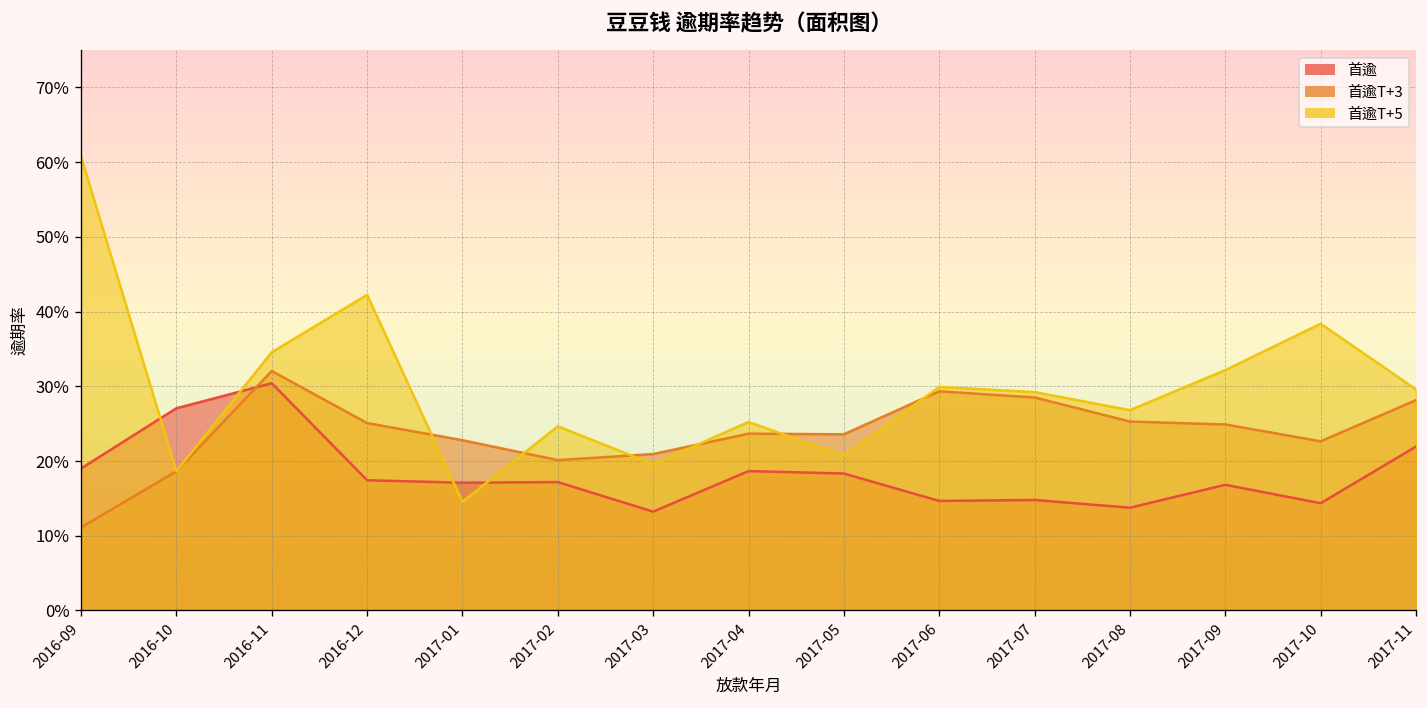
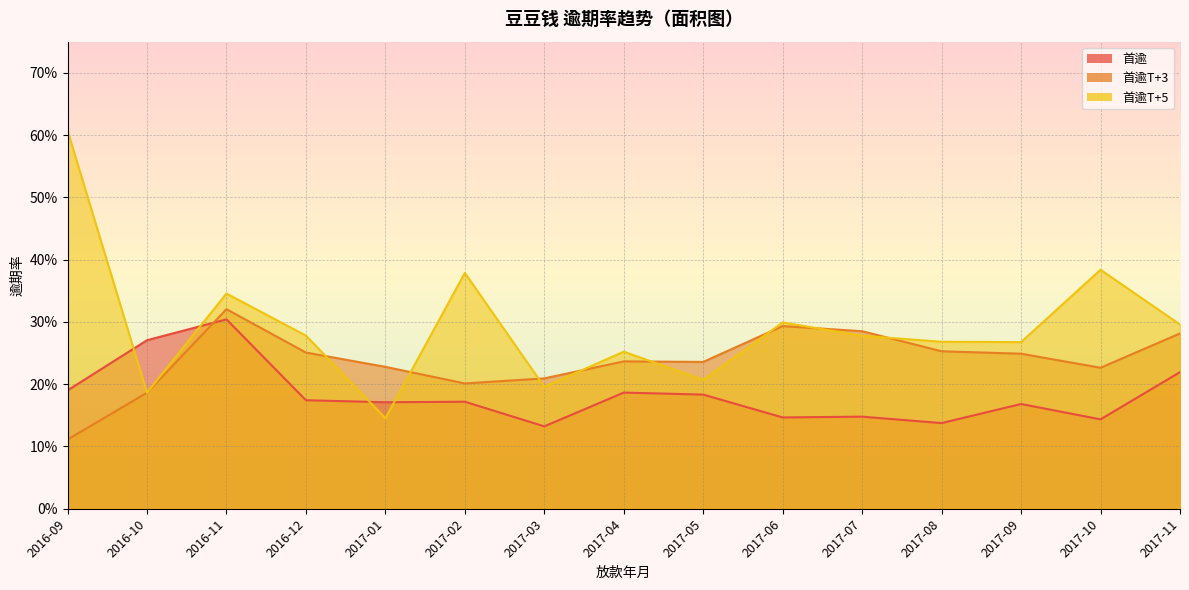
首逾T+5, 2016-12: 42% -> 28%
首逾T+5, 2017-02: 25% -> 38%
首逾T+5, 2017-07: 29% -> 28%
首逾T+5, 2017-09: 32% -> 27%
